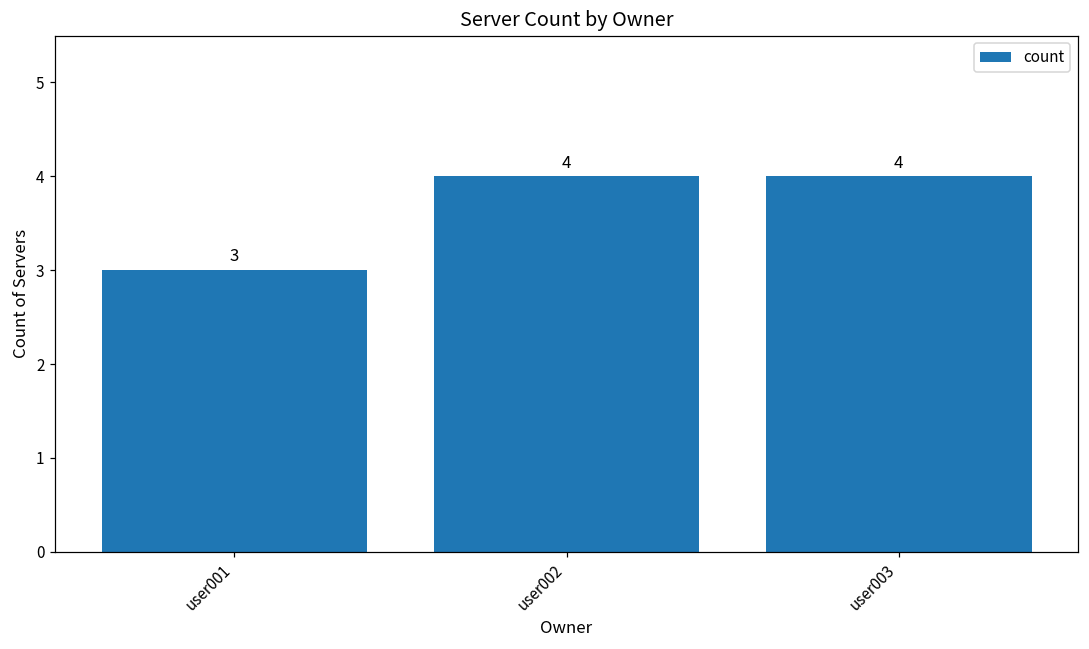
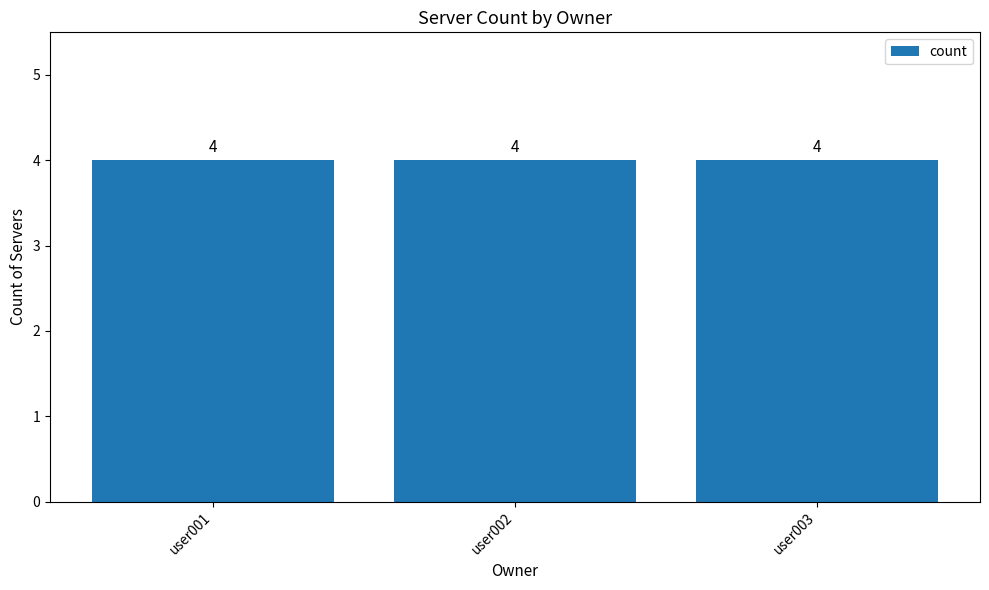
user001: 3 -> 4
